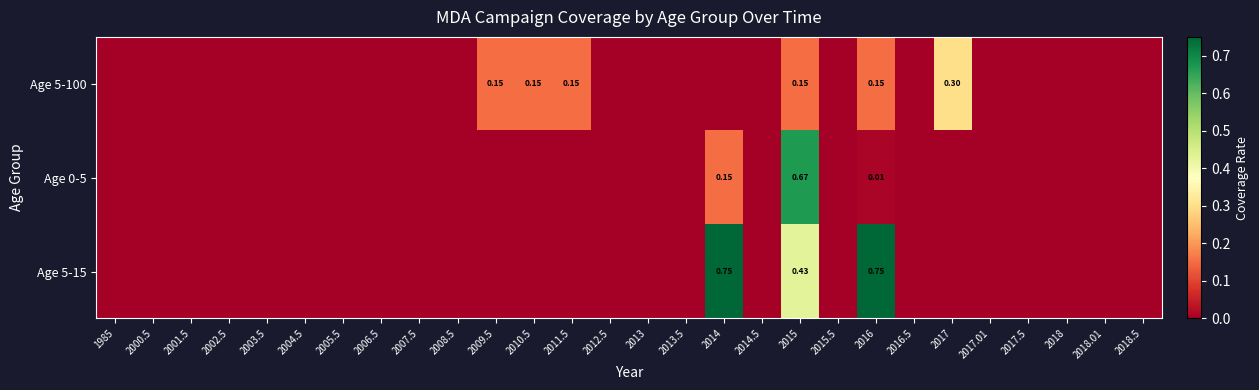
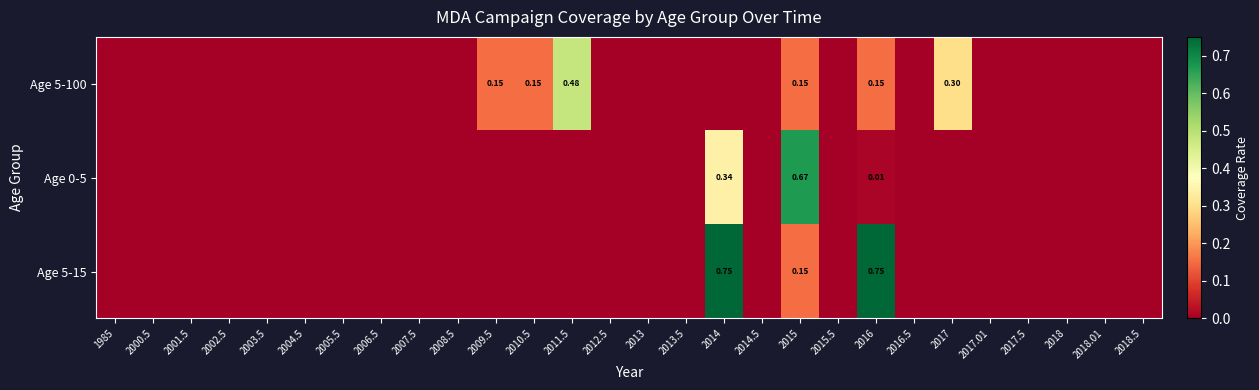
Age 5-100, 2011.5: 0.15 -> 0.48
Age 0-5, 2014: 0.15 -> 0.34
Age 5-15, 2015: 0.43 -> 0.15
